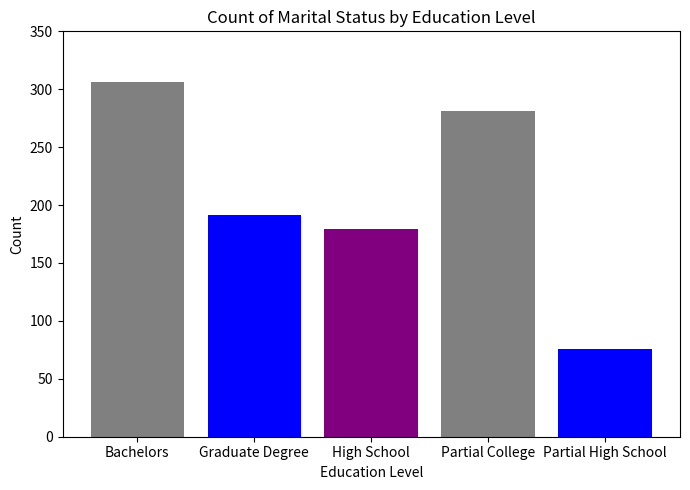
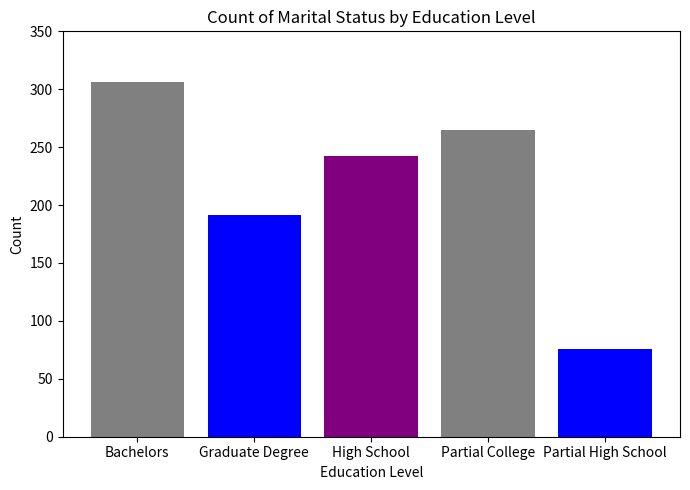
High School: 179 -> 242
Partial College: 281 -> 265
